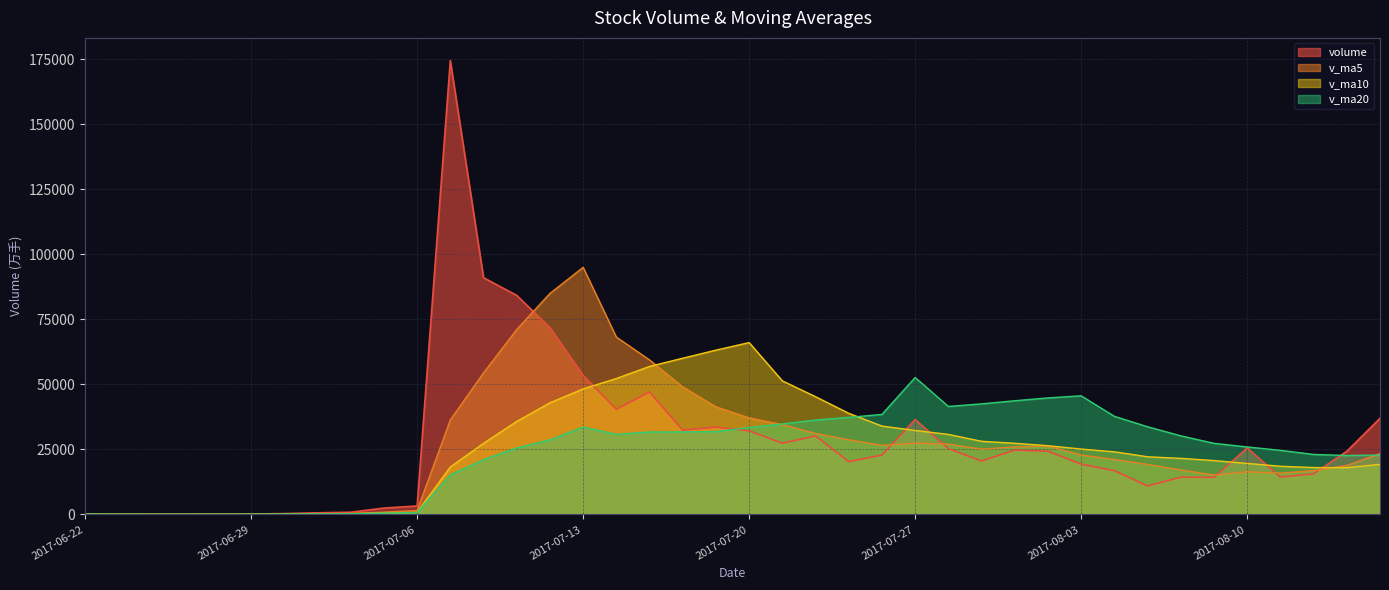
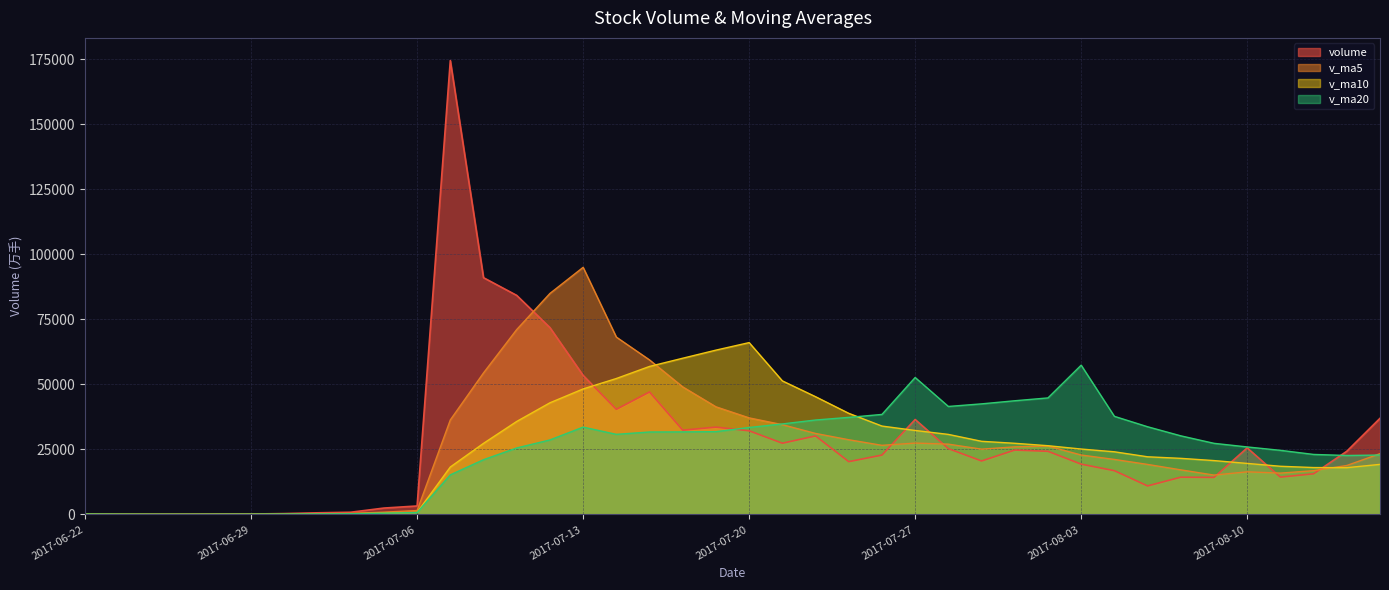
v_ma20, 2017-08-03: 46000 -> 57000
